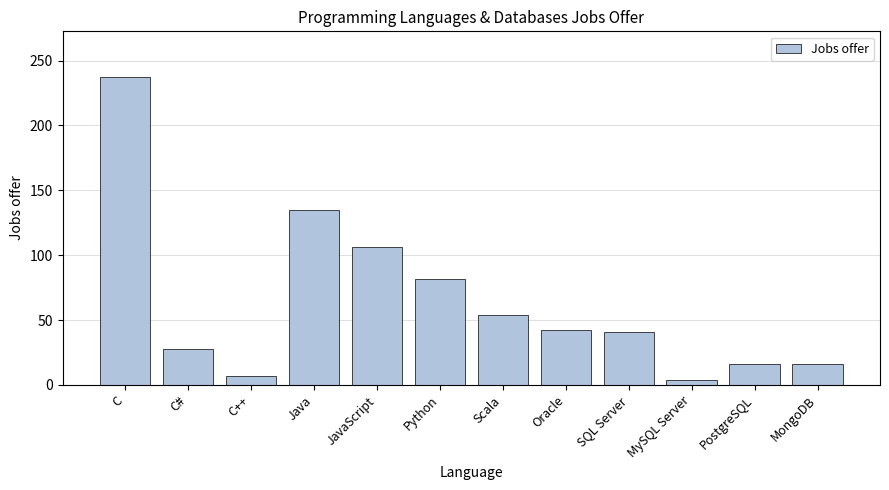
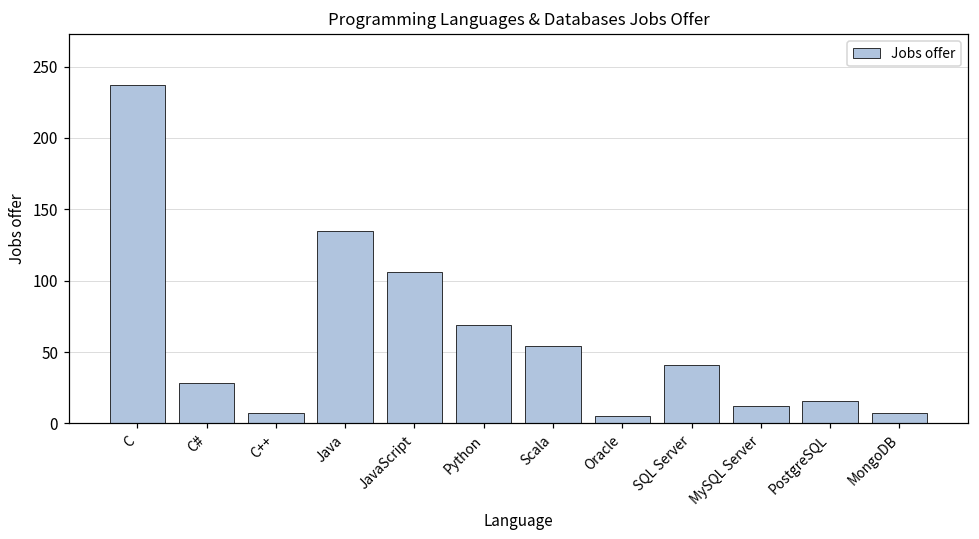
Python: 82 -> 69
Oracle: 42 -> 5
MySQL Server: 4 -> 12
MongoDB: 16 -> 7
